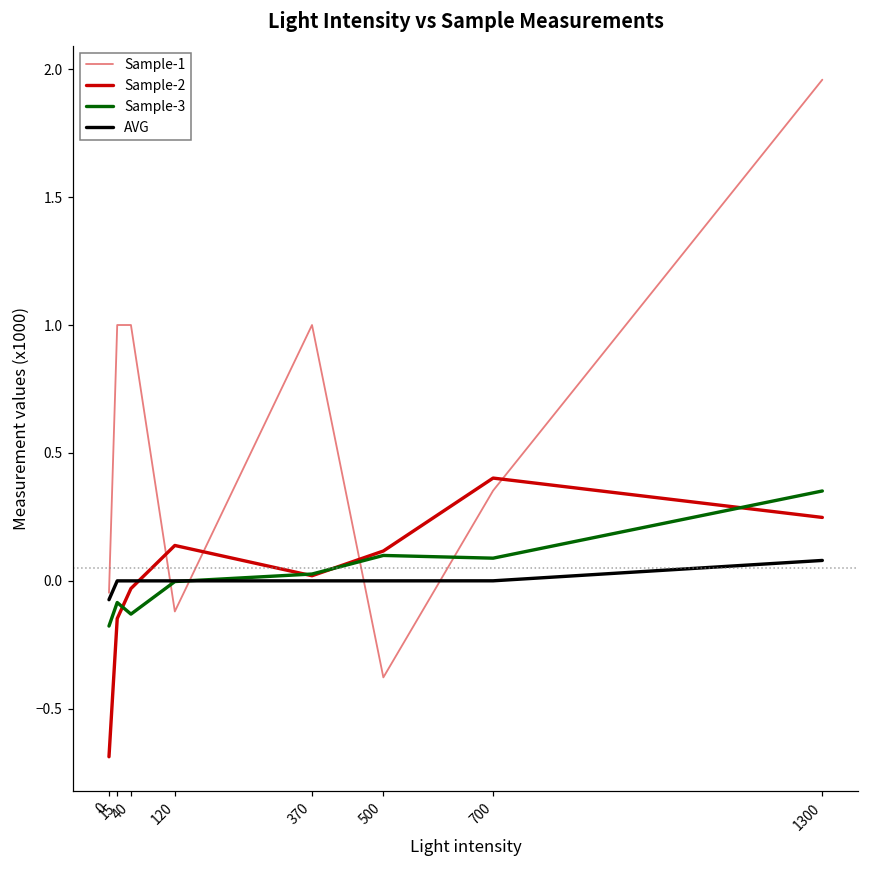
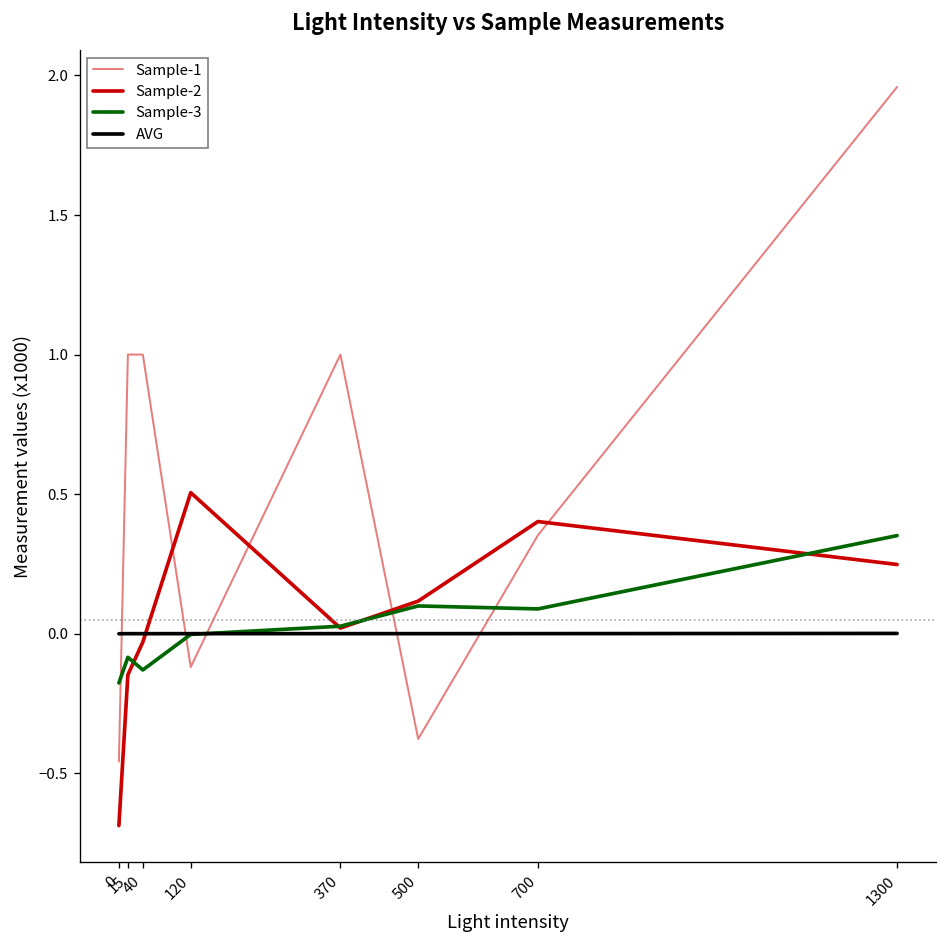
Sample-1, 0: -0.05 -> -0.46
AVG, 0: -0.07 -> 0.00
Sample-2, 120: 0.14 -> 0.51
AVG, 1300: 0.08 -> 0.00
